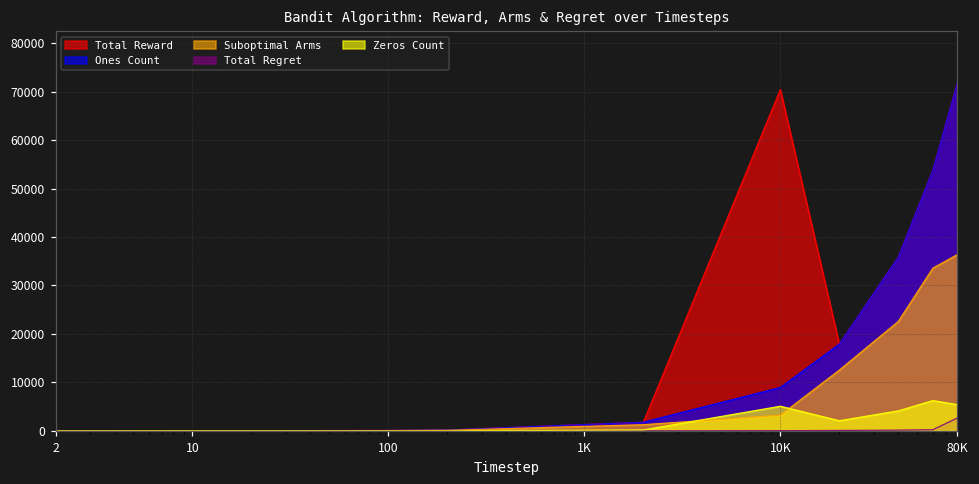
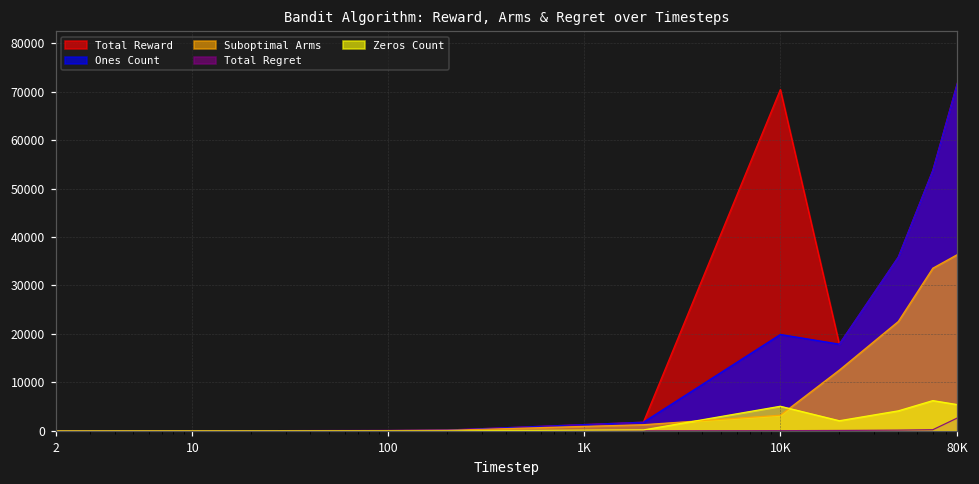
Ones Count, 10K: 9000 -> 20000
